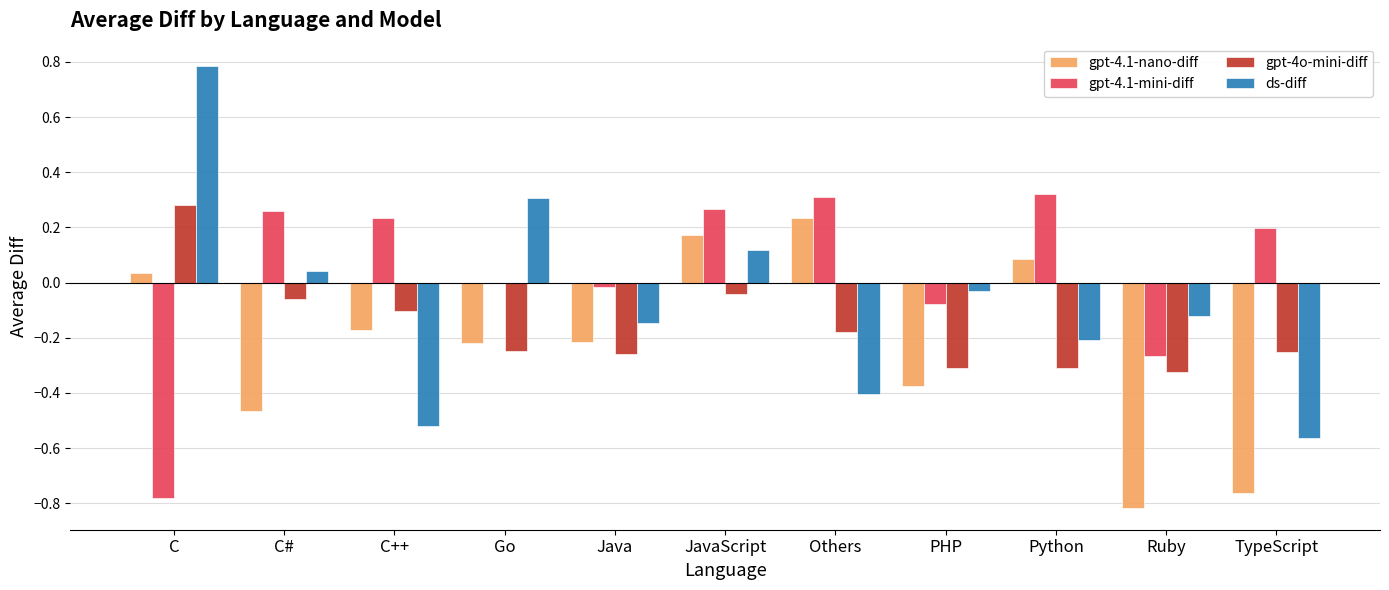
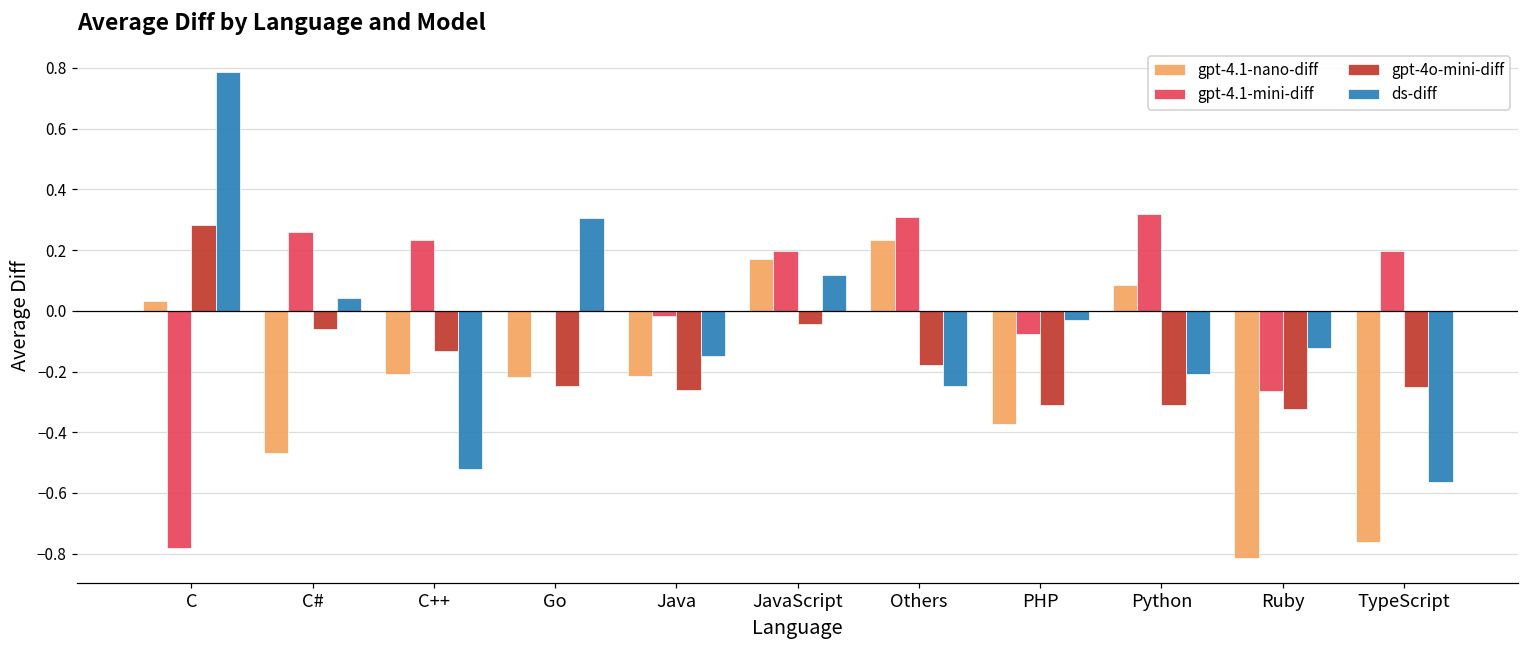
gpt-4.1-nano-diff, C++: -0.17 -> -0.21
gpt-4o-mini-diff, C++: -0.10 -> -0.13
gpt-4.1-mini-diff, JavaScript: 0.27 -> 0.20
ds-diff, Others: -0.40 -> -0.25
